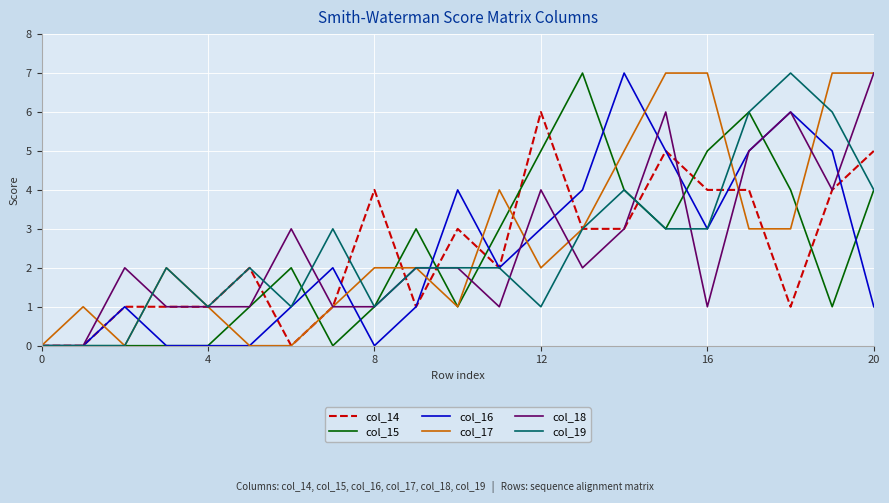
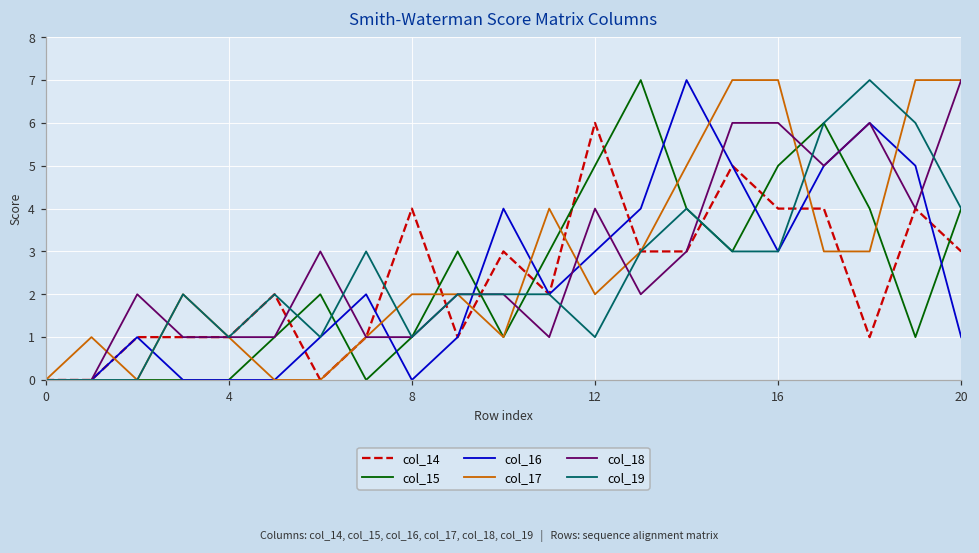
col_18, 16: 1 -> 6
col_14, 20: 5 -> 3
